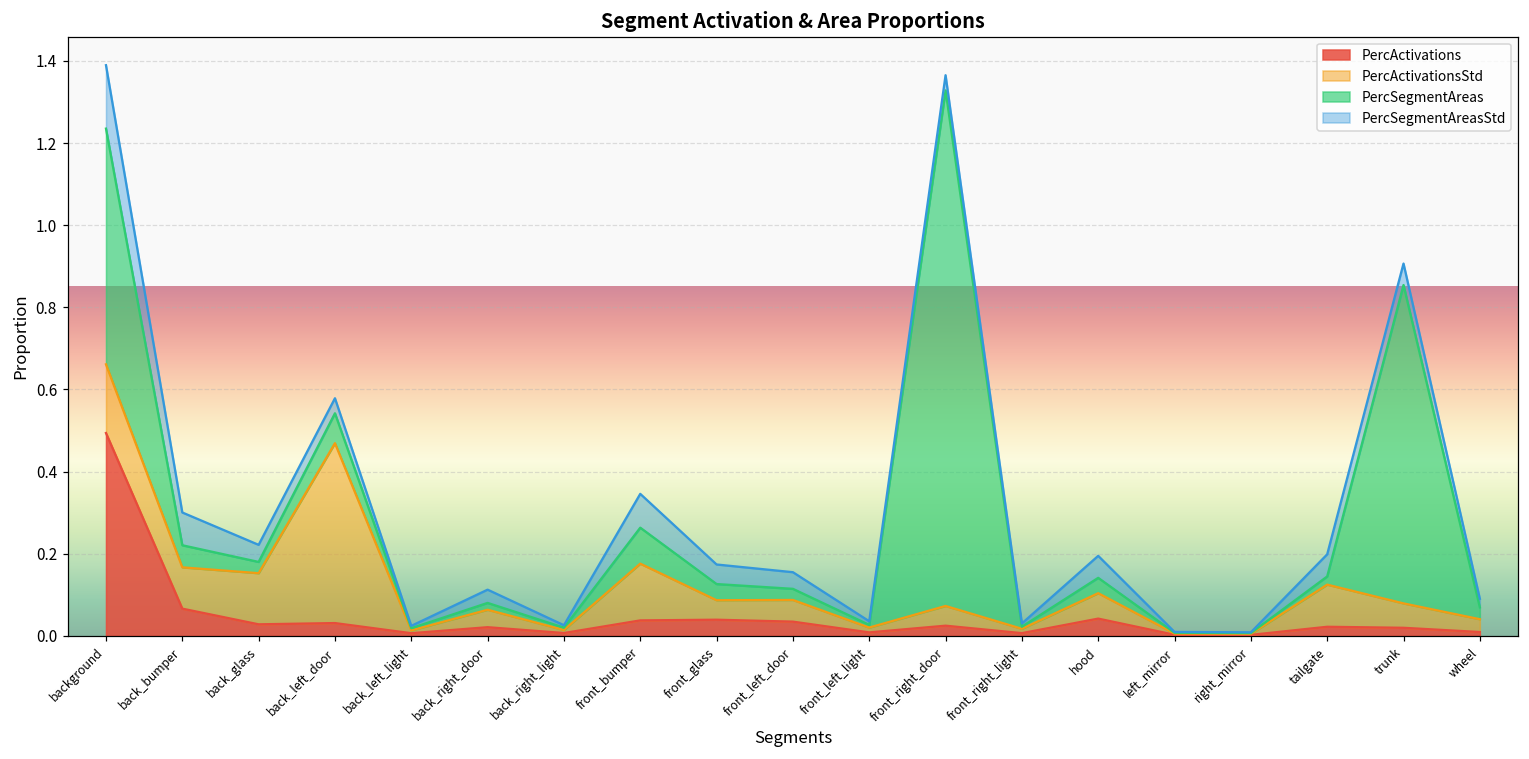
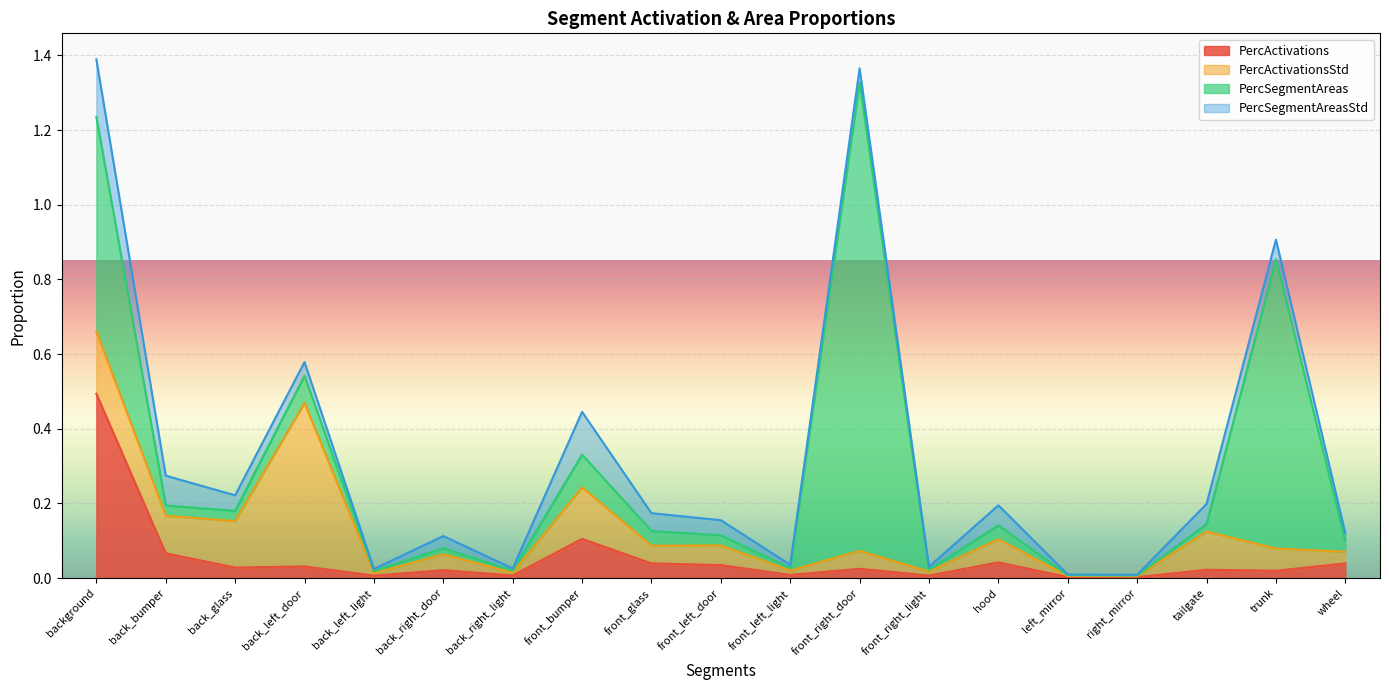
PercSegmentAreas, back_bumper: 0.05 -> 0.03
PercActivations, front_bumper: 0.04 -> 0.10
PercSegmentAreasStd, front_bumper: 0.08 -> 0.11
PercActivations, wheel: 0.01 -> 0.04
